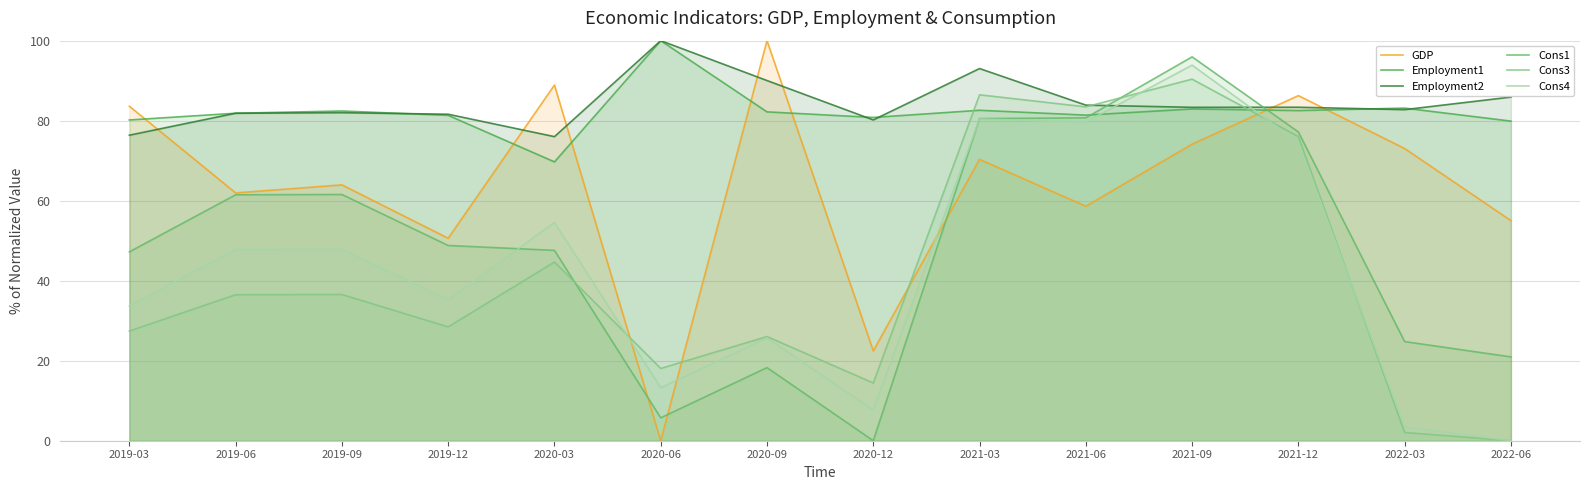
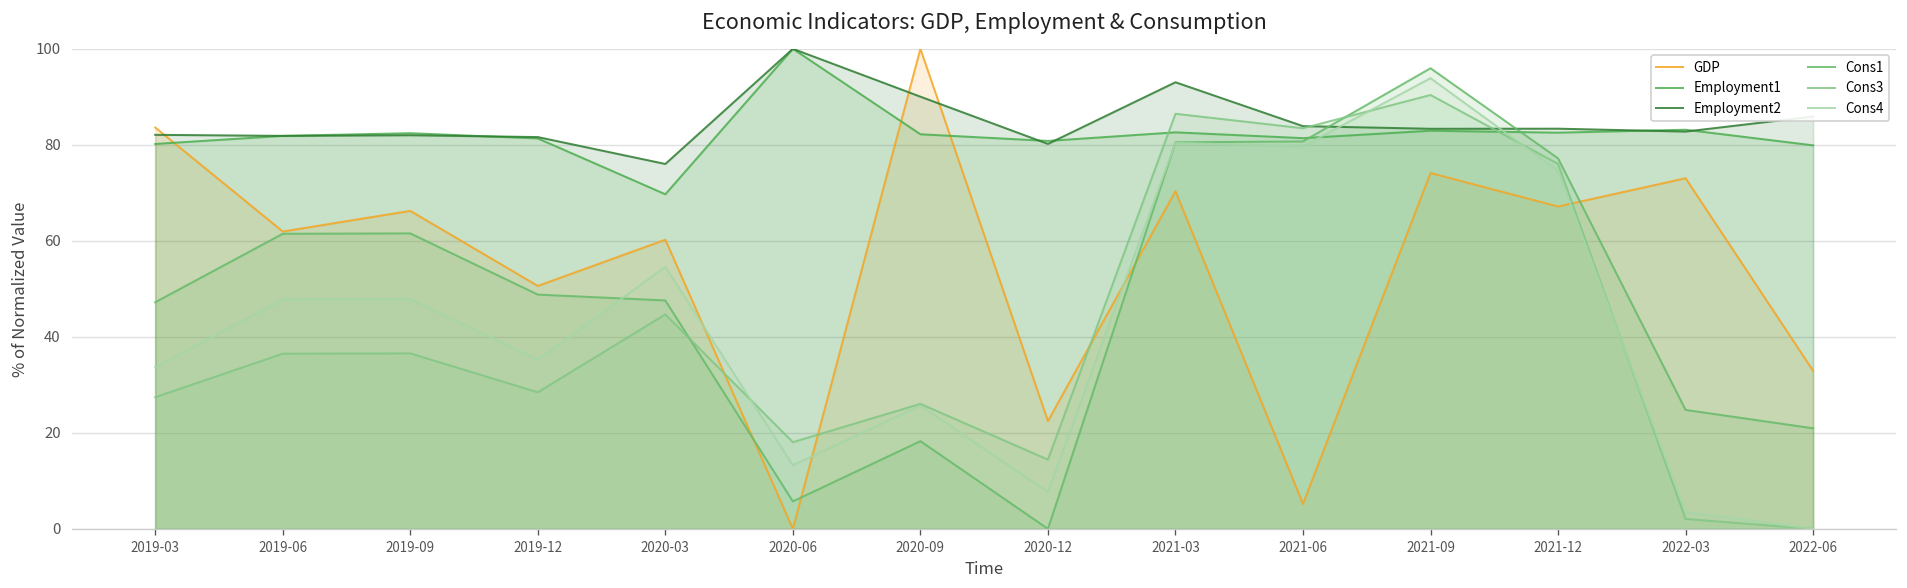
Employment2, 2019-03: 76 -> 82
GDP, 2019-09: 64 -> 66
GDP, 2020-03: 89 -> 60
GDP, 2021-06: 59 -> 5
GDP, 2021-12: 86 -> 67
GDP, 2022-06: 55 -> 33
